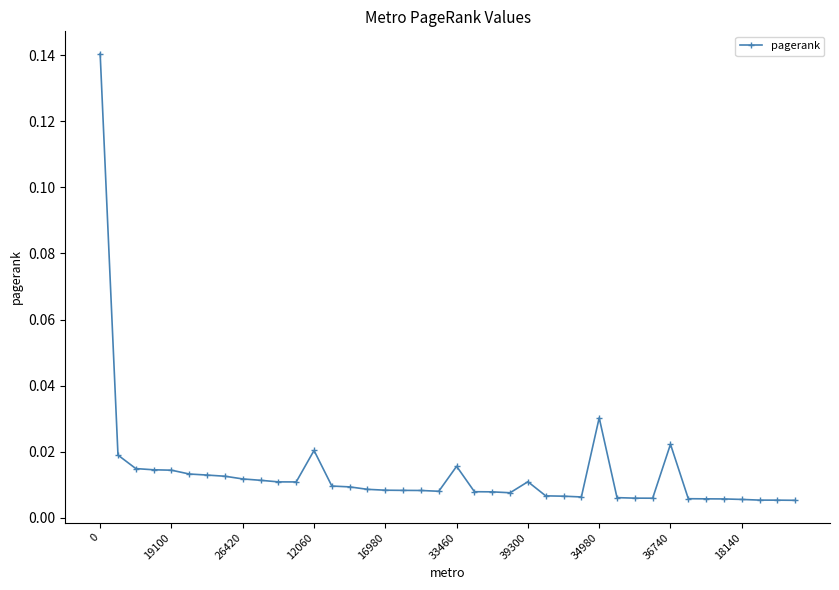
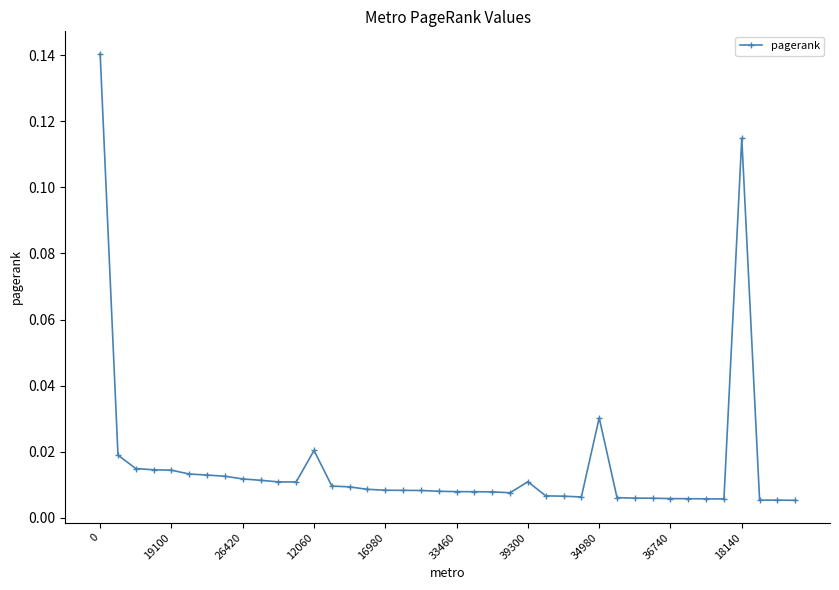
33460: 0.016 -> 0.008
36740: 0.022 -> 0.006
18140: 0.006 -> 0.115
